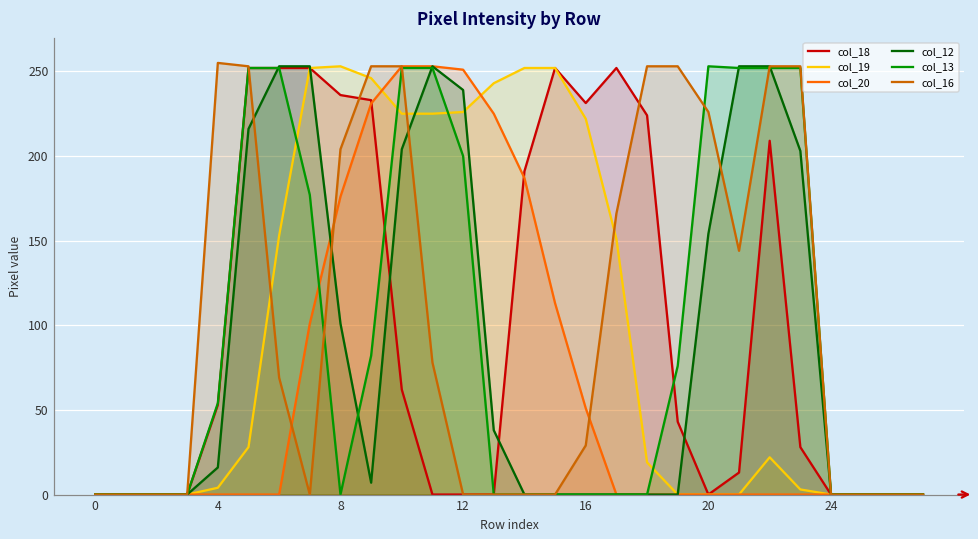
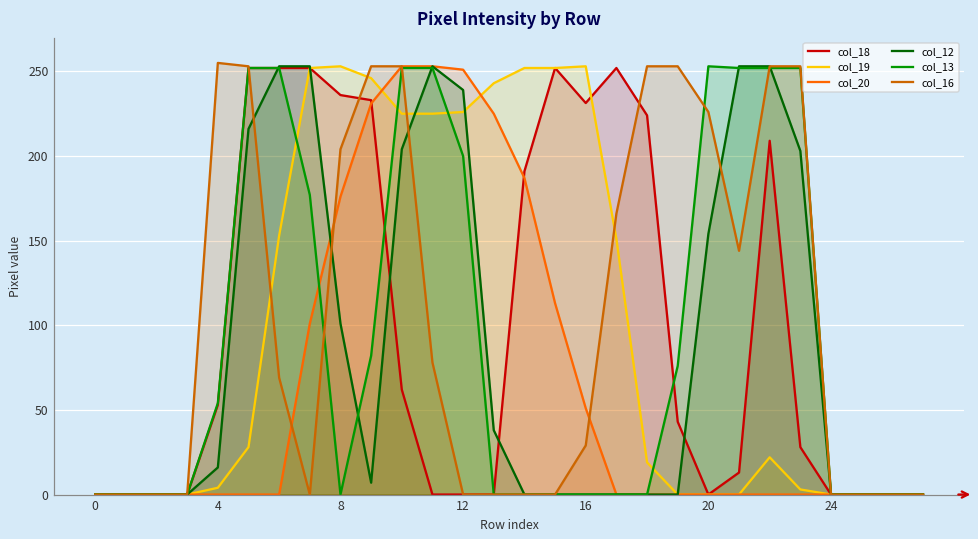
col_19, 16: 222 -> 253
